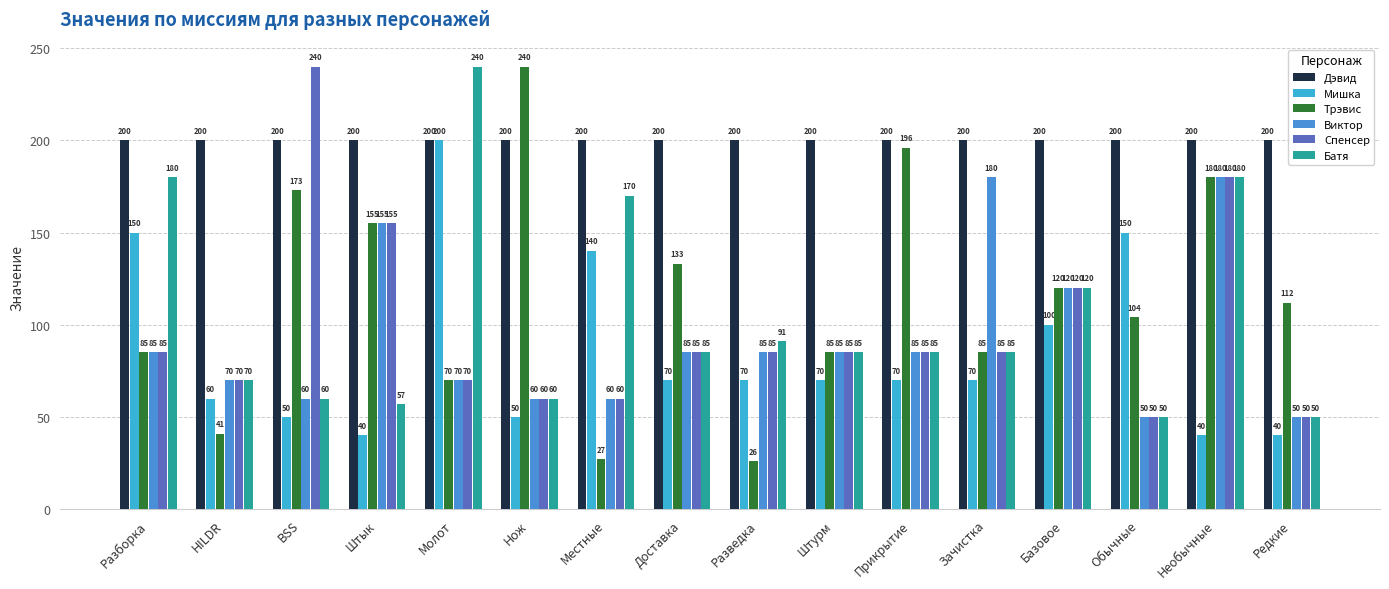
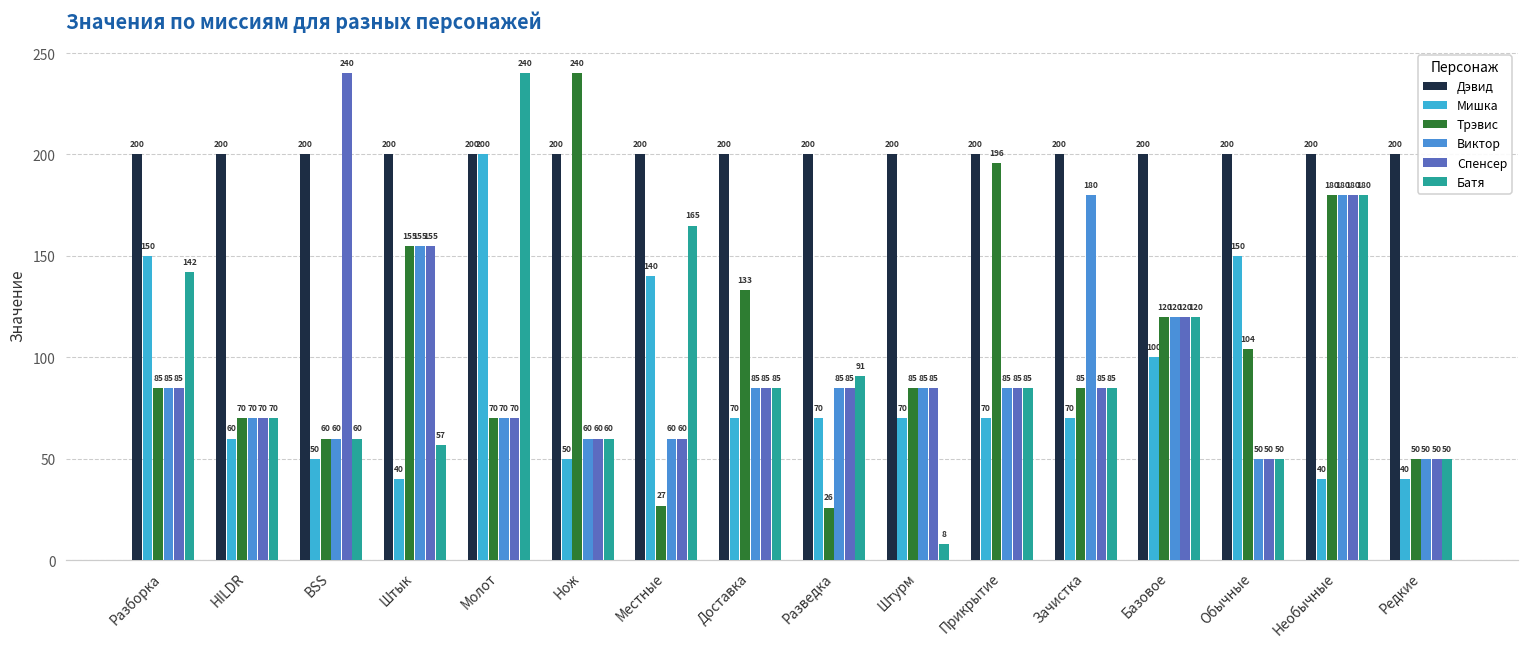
Батя, Разборка: 180 -> 142
Трэвис, HILDR: 41 -> 70
Трэвис, BSS: 173 -> 60
Батя, Местные: 170 -> 165
Батя, Штурм: 85 -> 8
Трэвис, Редкие: 112 -> 50
